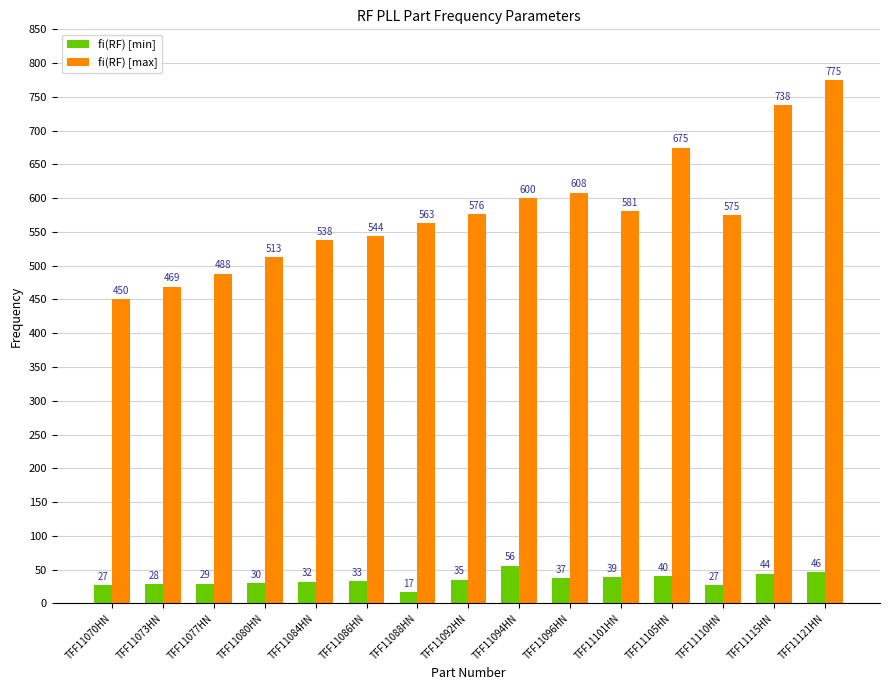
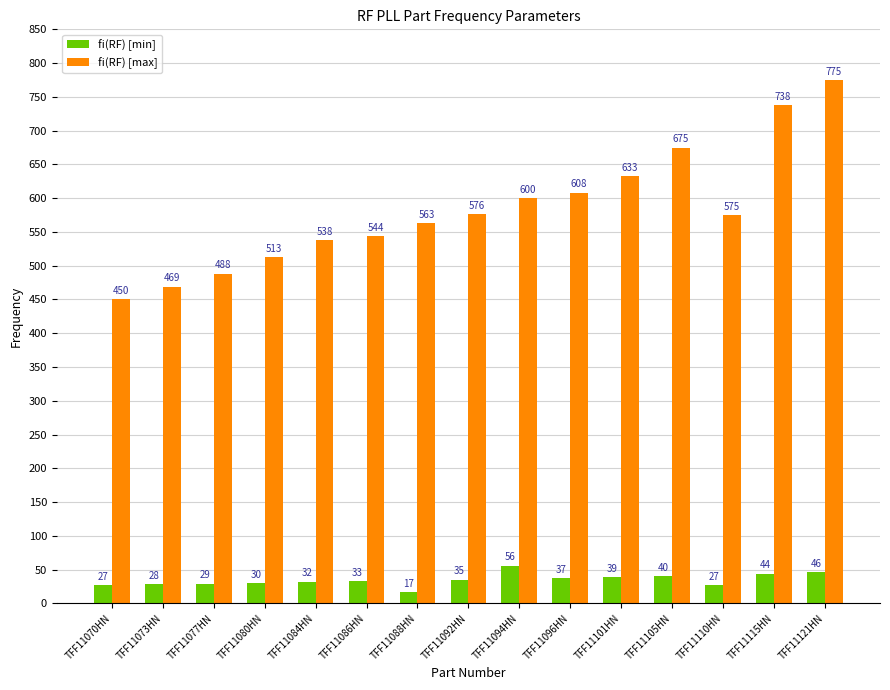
fi(RF) [max], TFF11101HN: 581 -> 633
